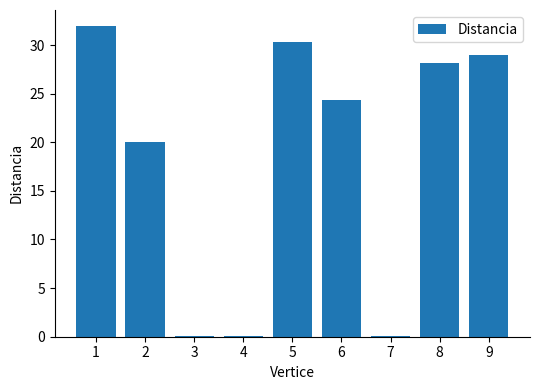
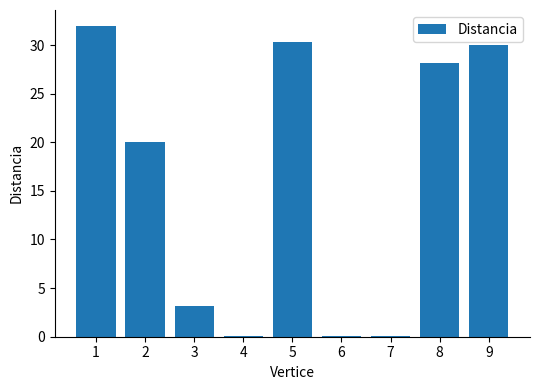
3: 0 -> 3
6: 24 -> 0
9: 29 -> 30
